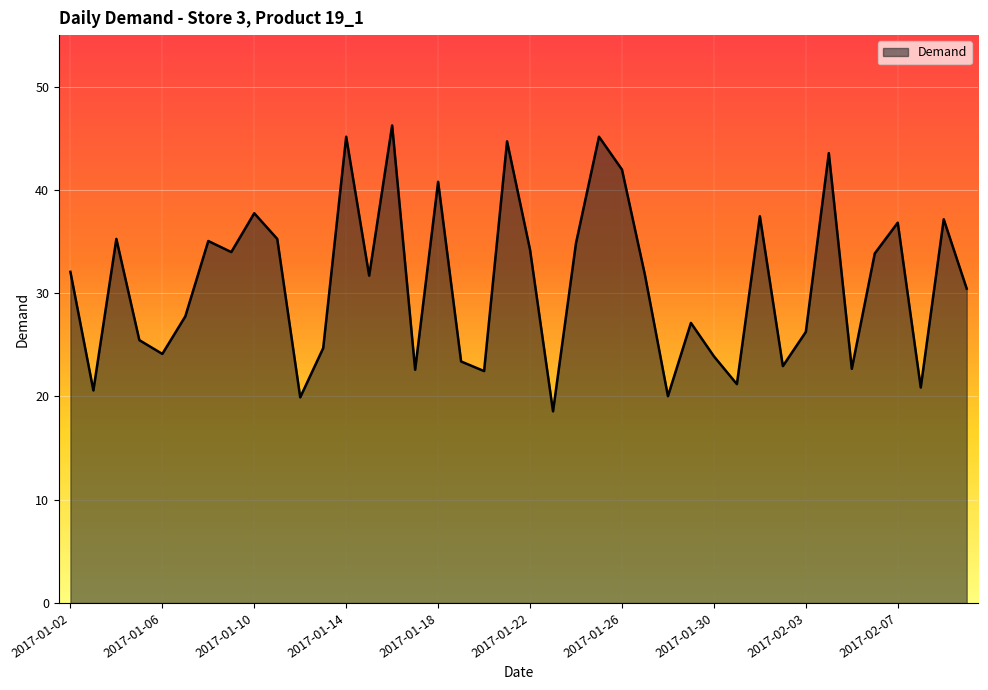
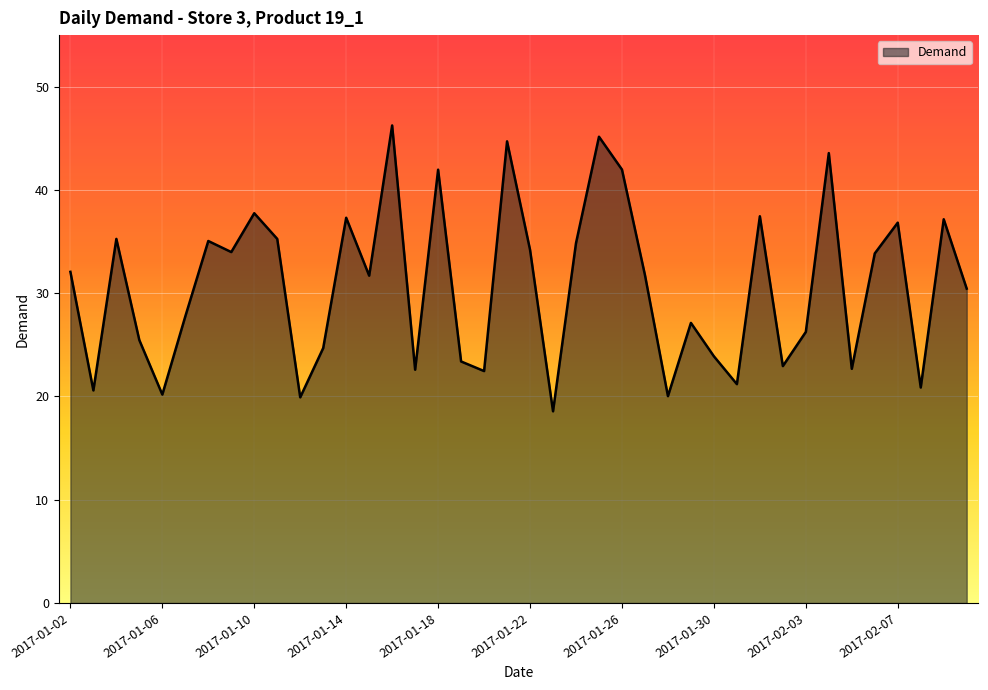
2017-01-06: 24.1 -> 20.2
2017-01-14: 45.2 -> 37.3
2017-01-18: 40.8 -> 42.0
